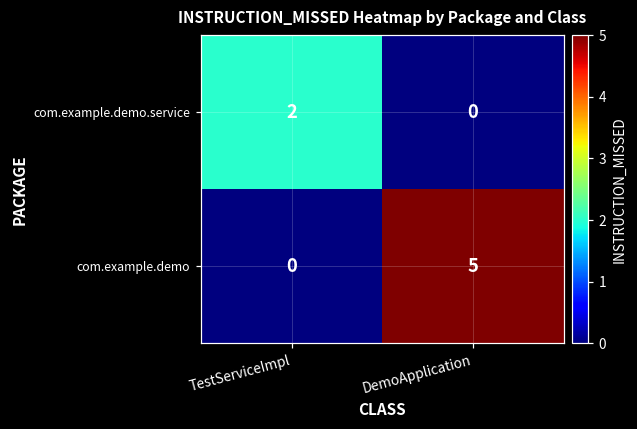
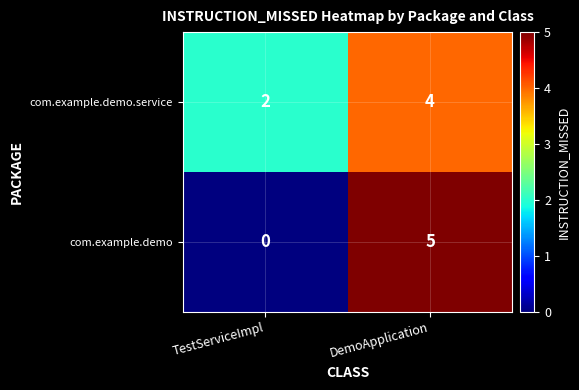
com.example.demo.service, DemoApplication: 0 -> 4
